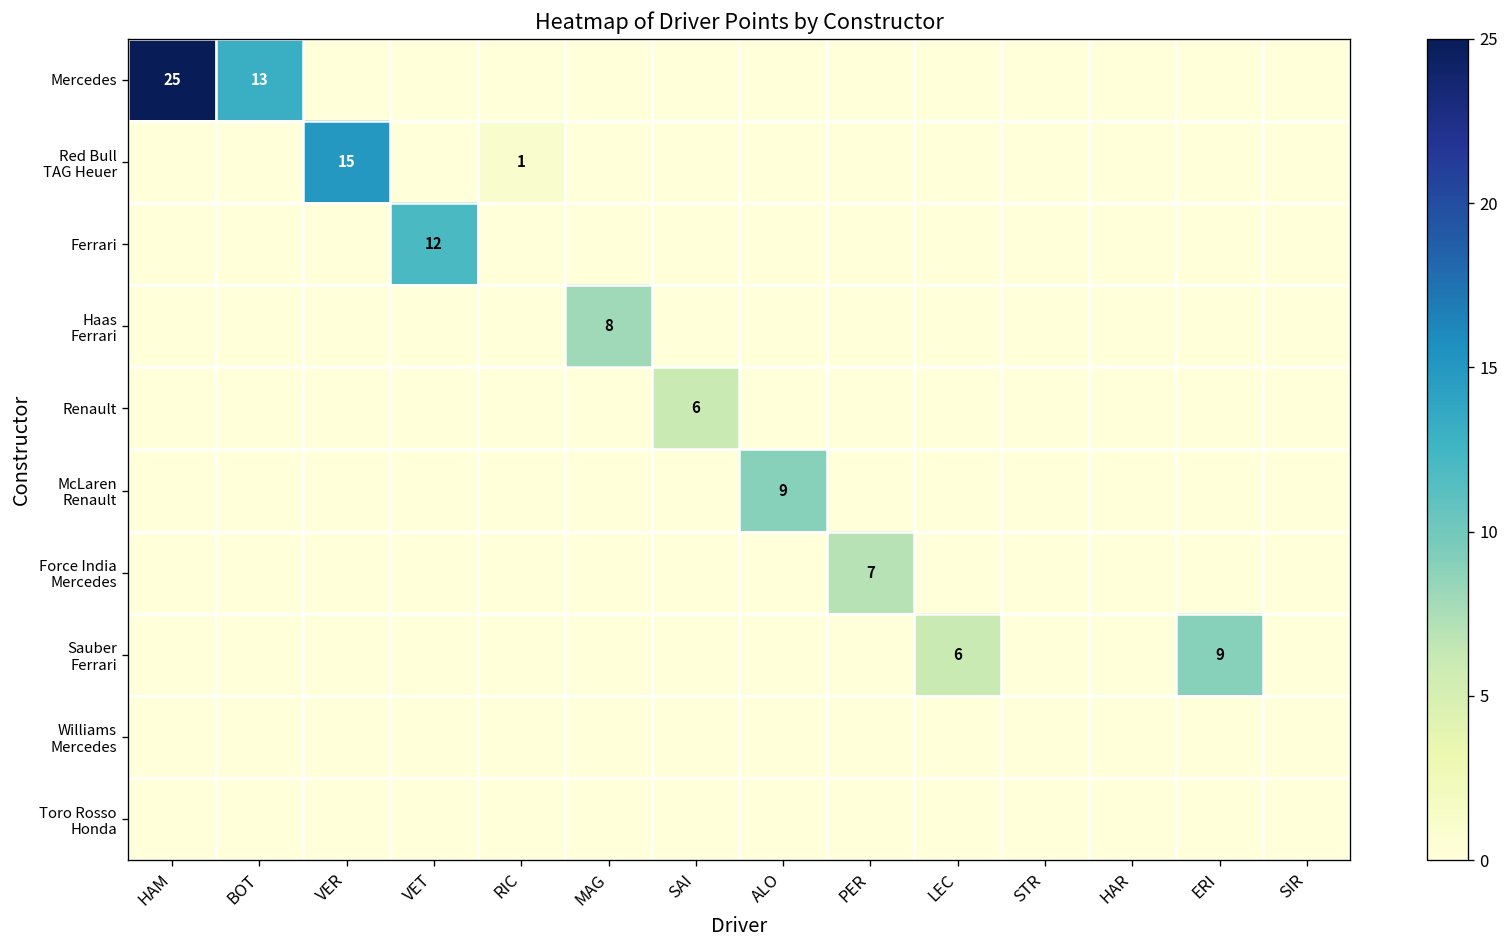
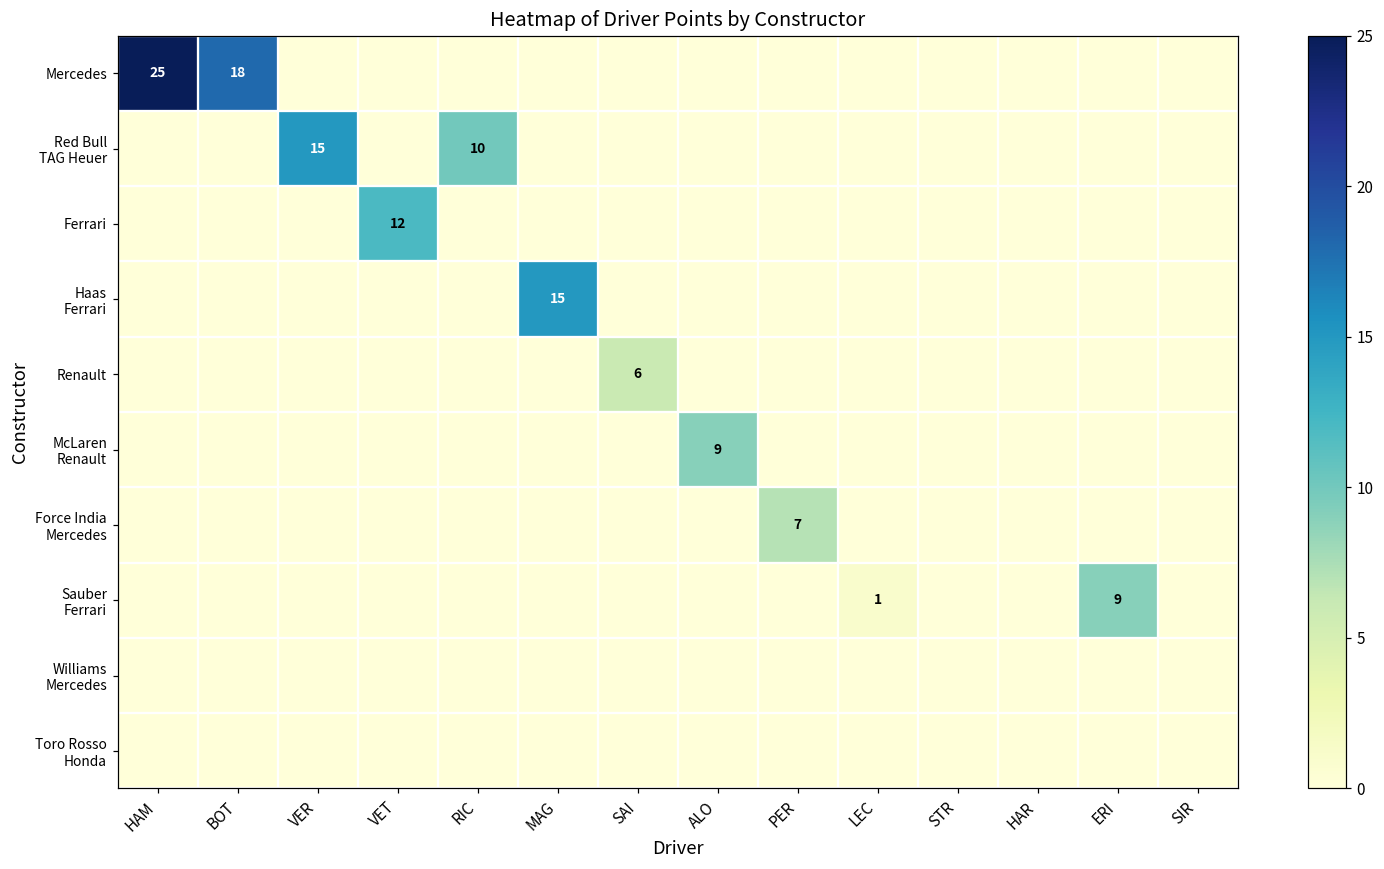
Mercedes, BOT: 13 -> 18
Red Bull TAG Heuer, RIC: 1 -> 10
Haas Ferrari, MAG: 8 -> 15
Sauber Ferrari, LEC: 6 -> 1
